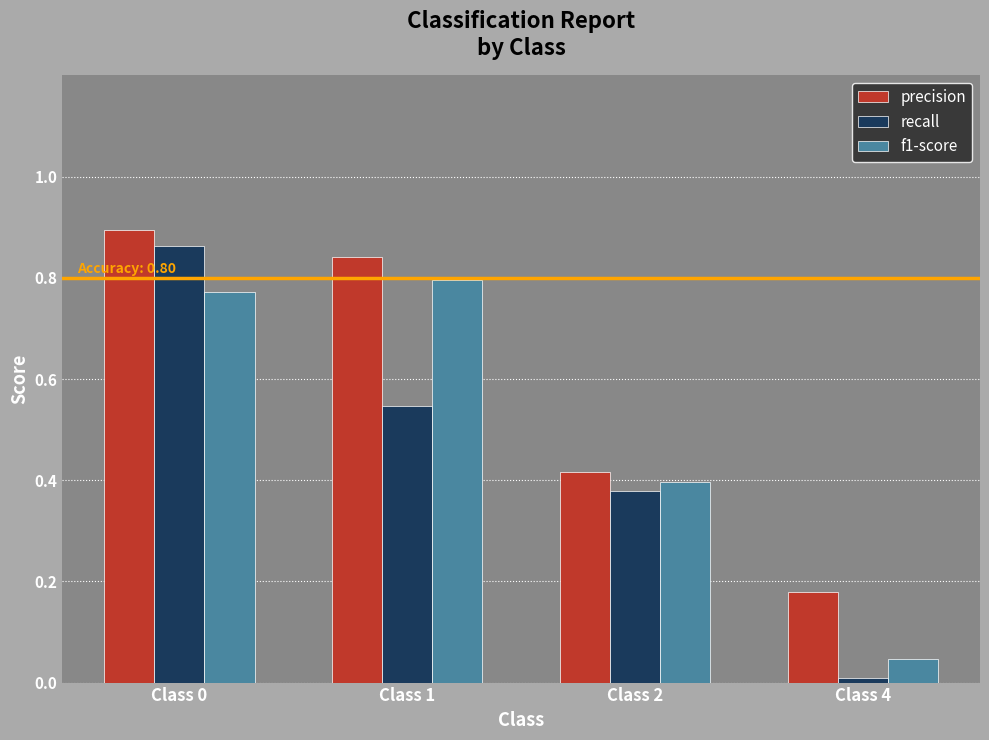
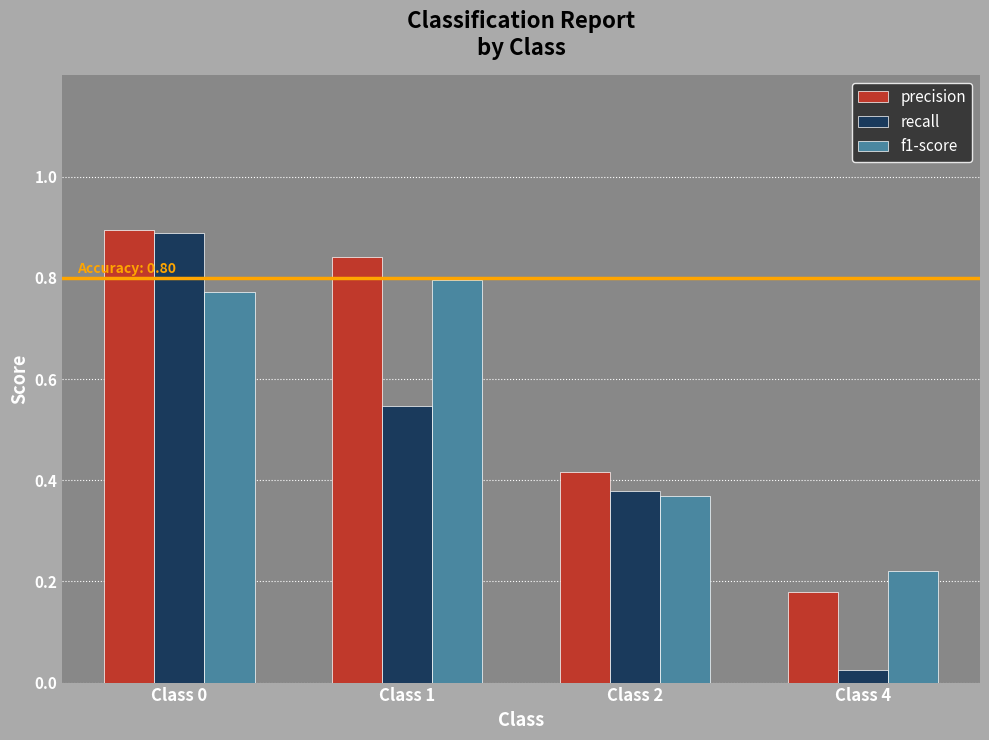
recall, Class 0: 0.86 -> 0.89
f1-score, Class 2: 0.40 -> 0.37
recall, Class 4: 0.01 -> 0.03
f1-score, Class 4: 0.05 -> 0.22
